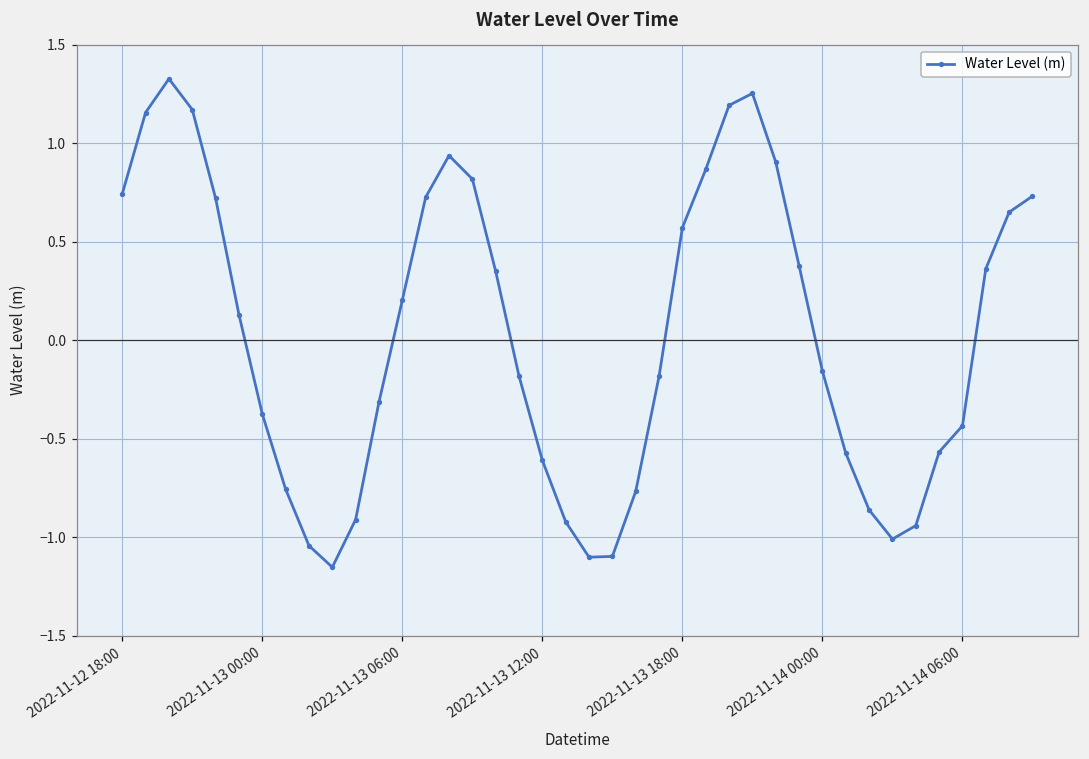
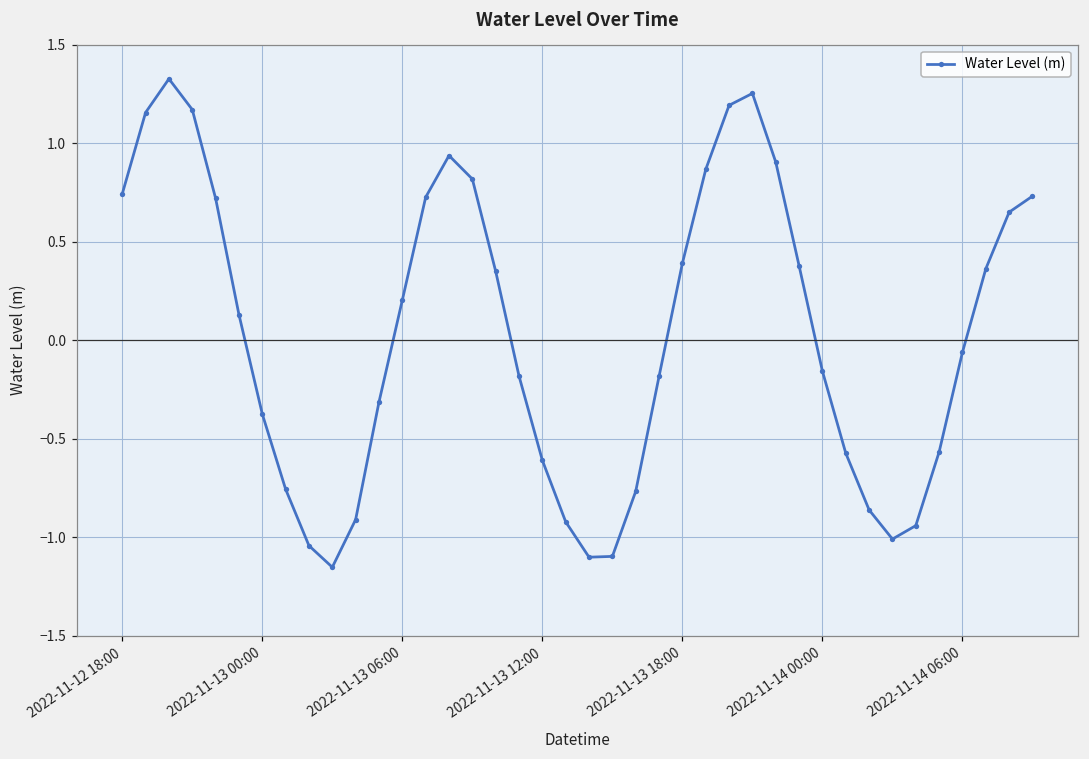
2022-11-13 18:00: 0.57 -> 0.39
2022-11-14 06:00: -0.43 -> -0.06
